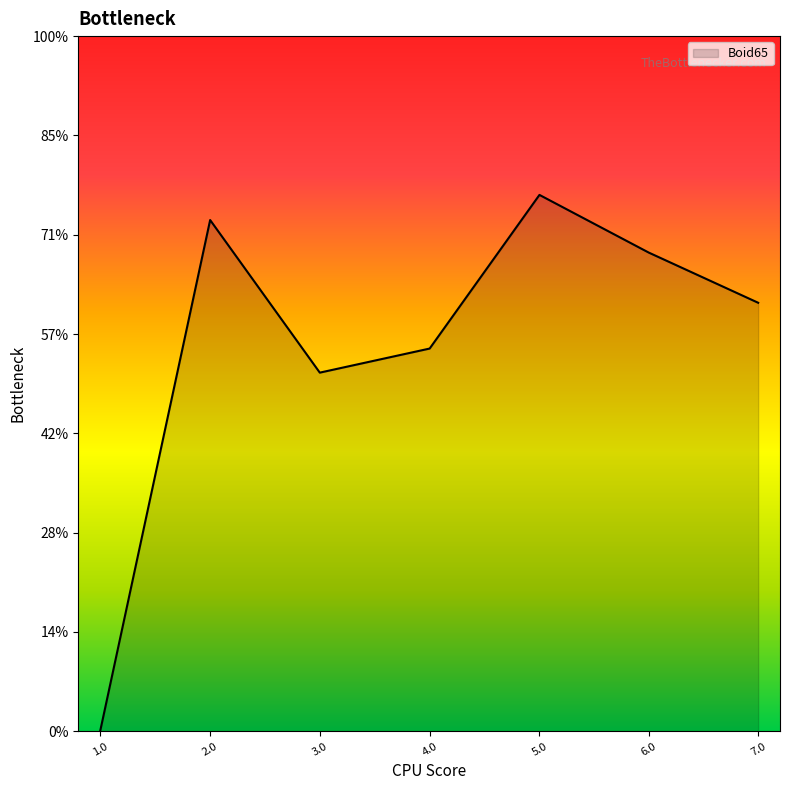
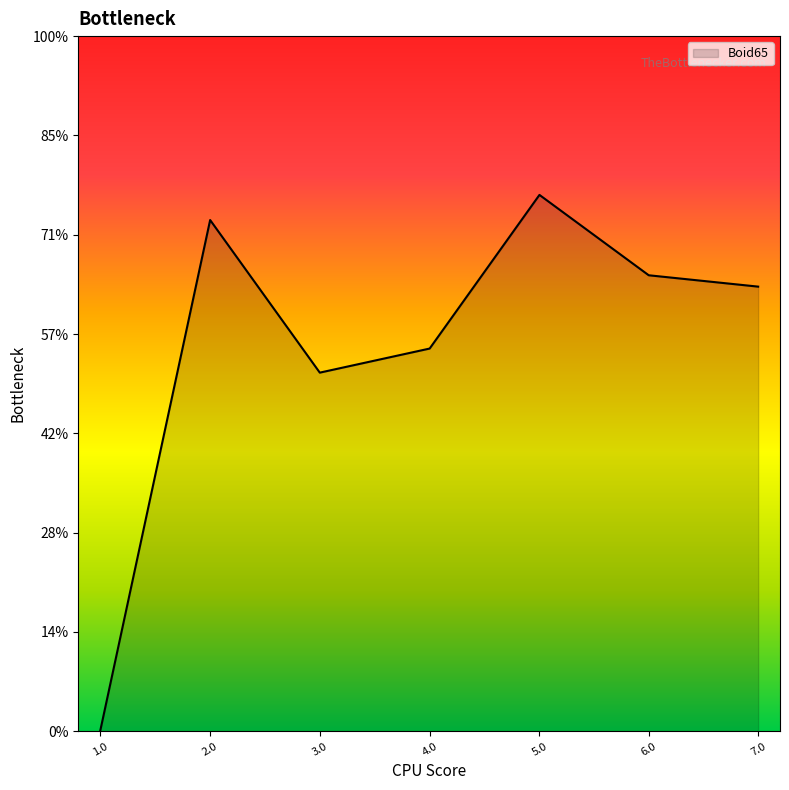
6.0: 69% -> 66%
7.0: 62% -> 64%
